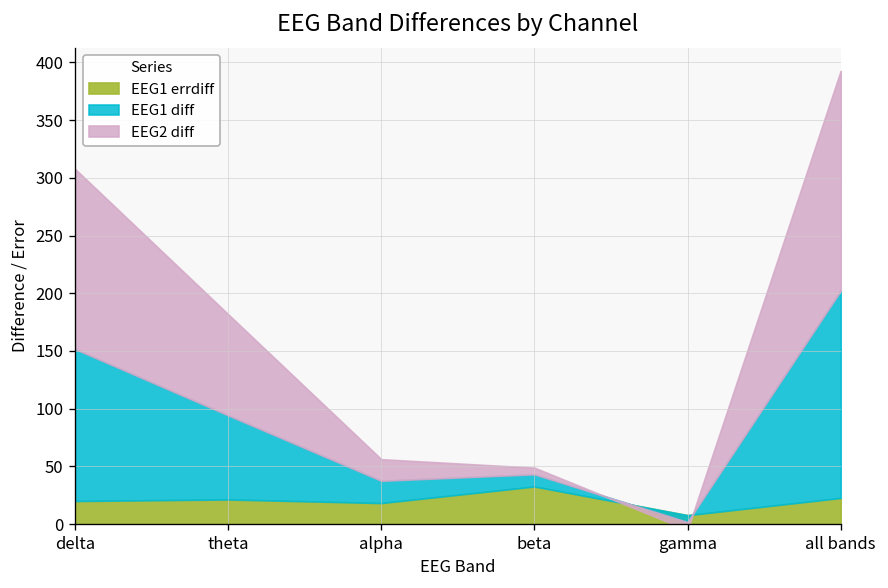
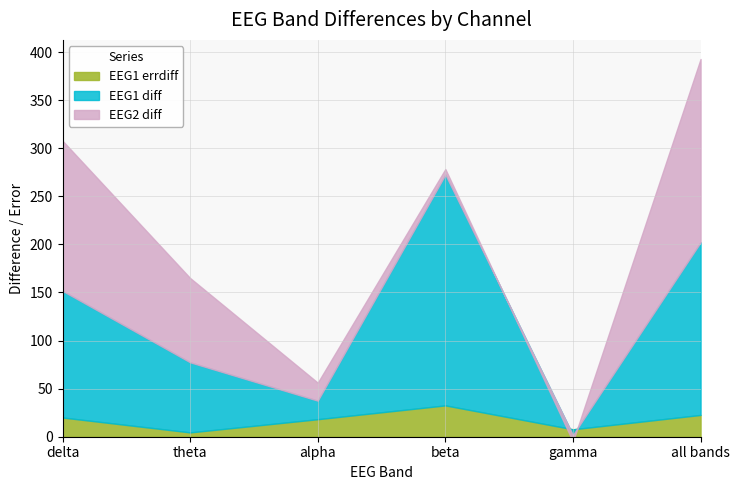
EEG1 errdiff, theta: 20 -> 0
EEG1 diff, beta: 10 -> 240
